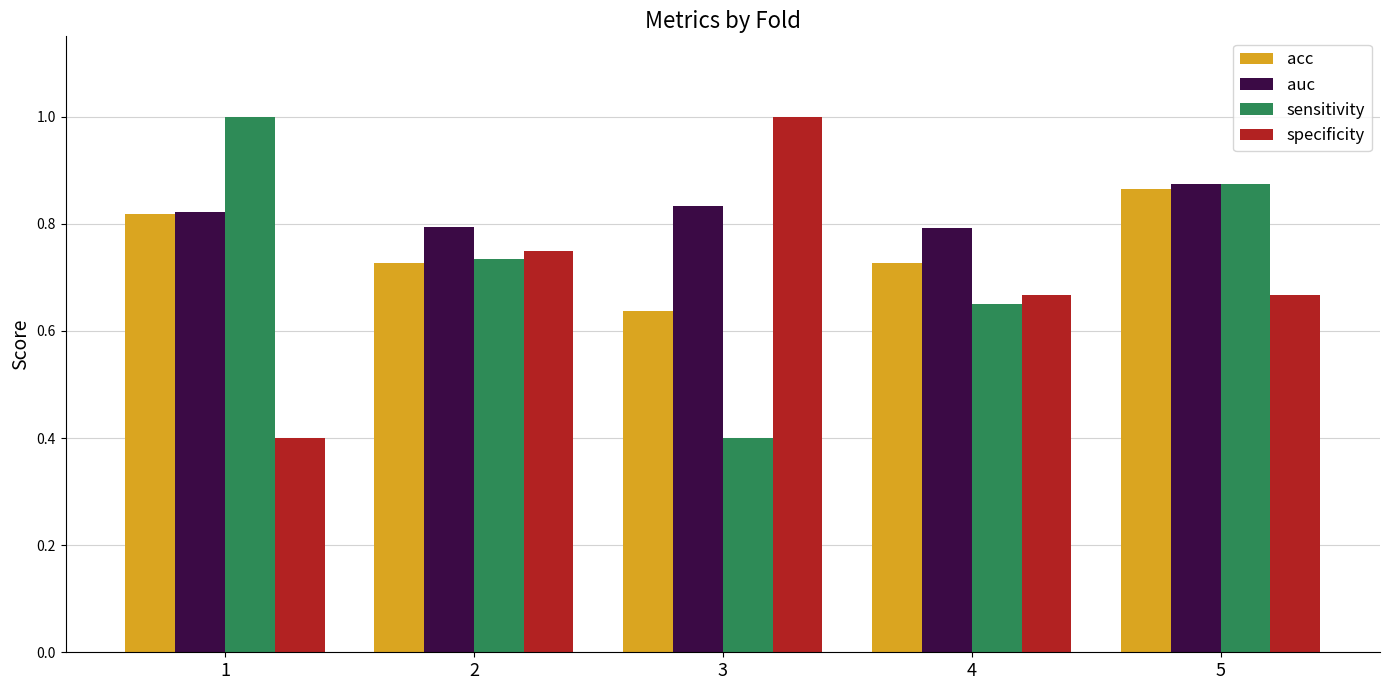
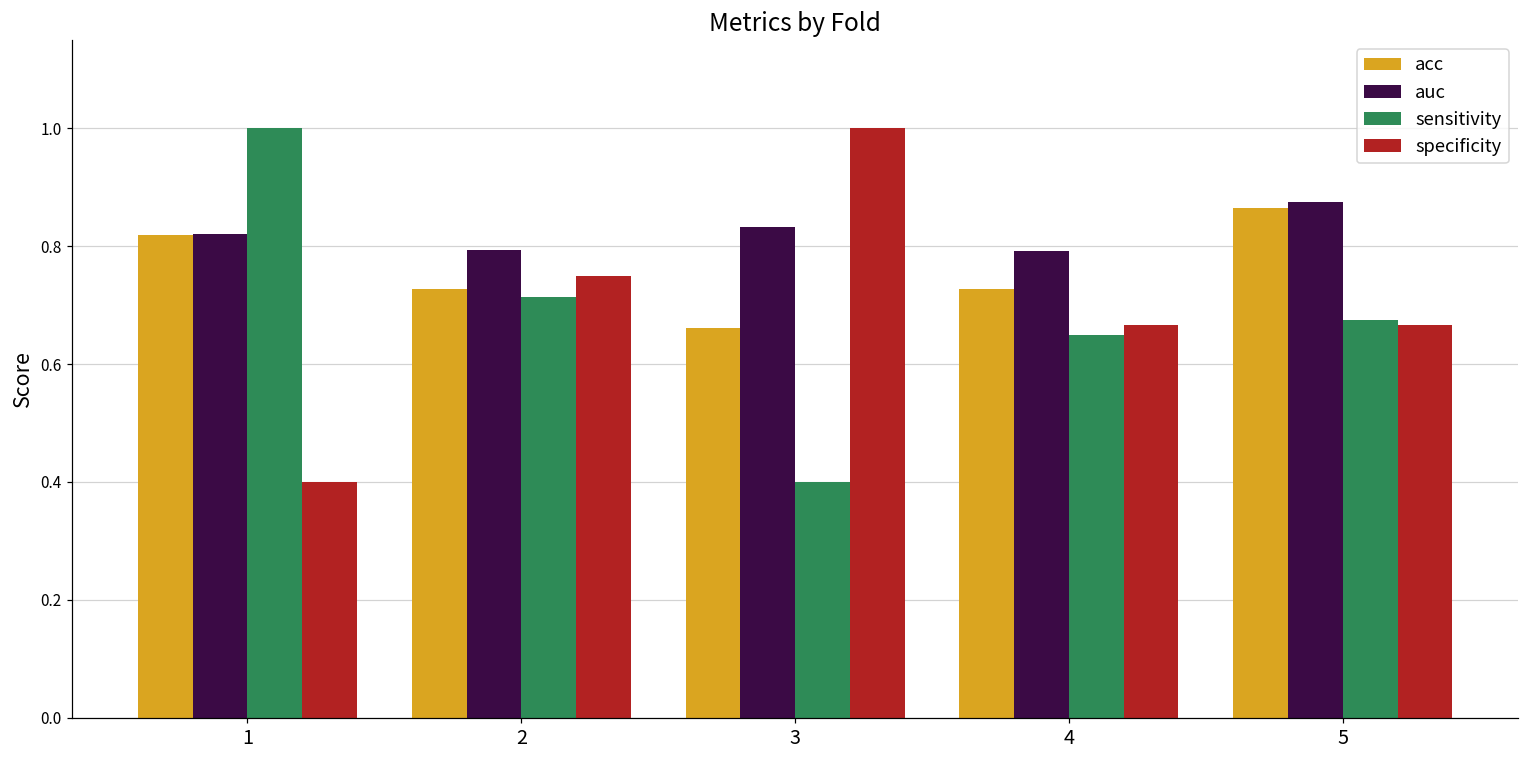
sensitivity, 2: 0.73 -> 0.71
acc, 3: 0.64 -> 0.66
sensitivity, 5: 0.88 -> 0.68
